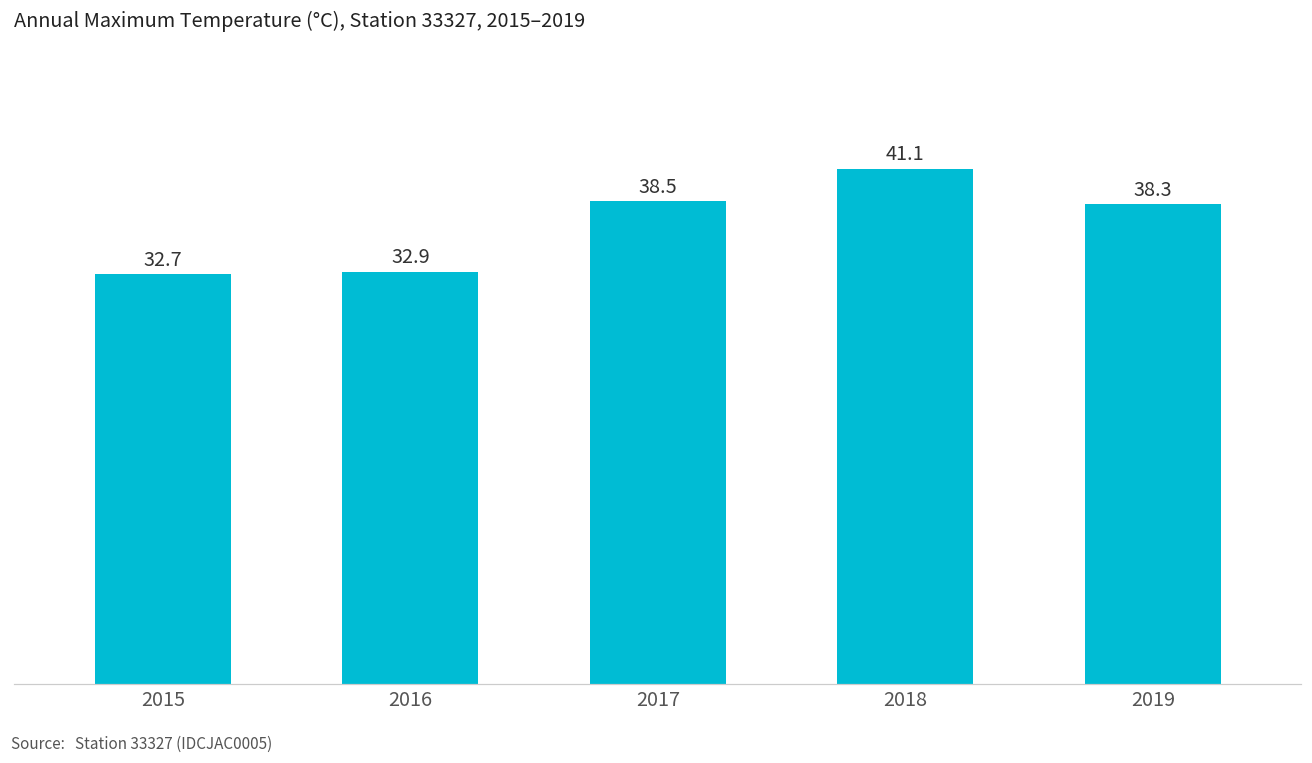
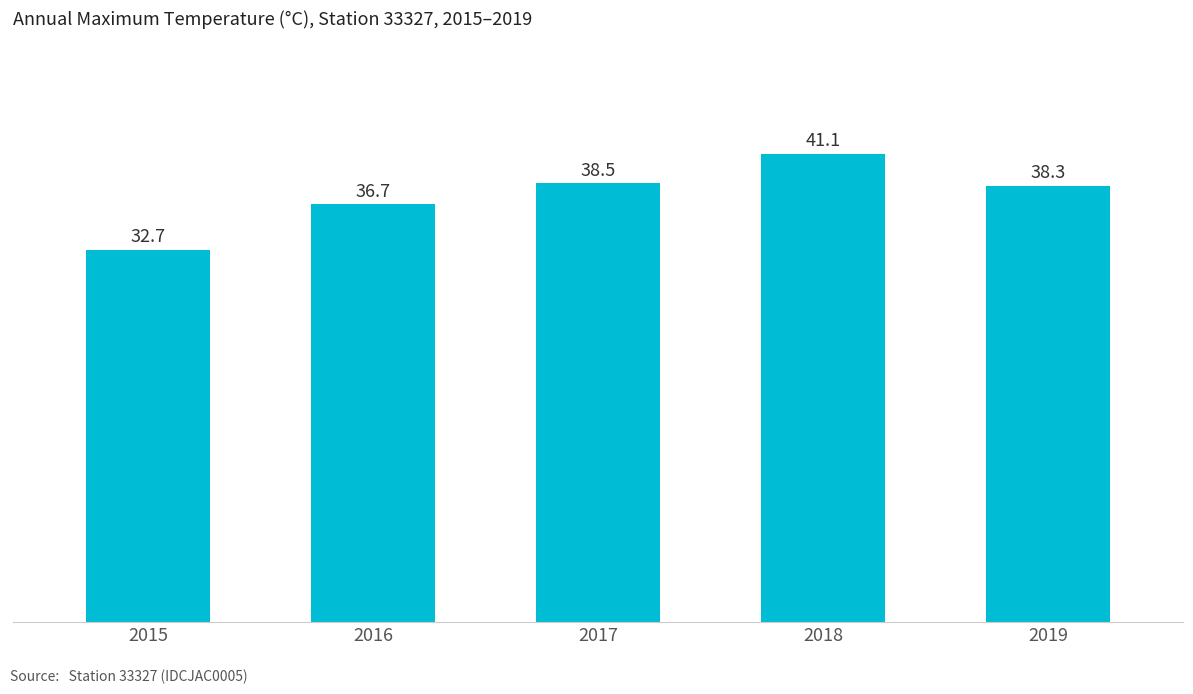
2016: 32.9 -> 36.7
